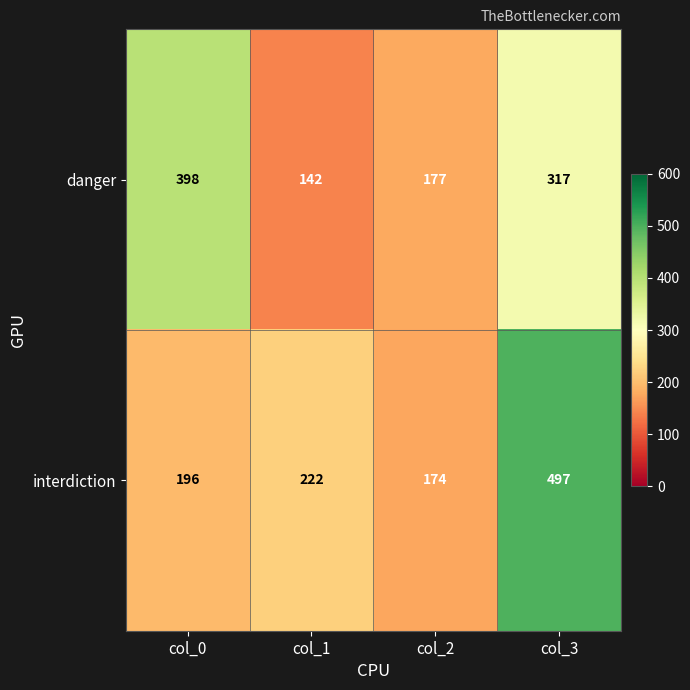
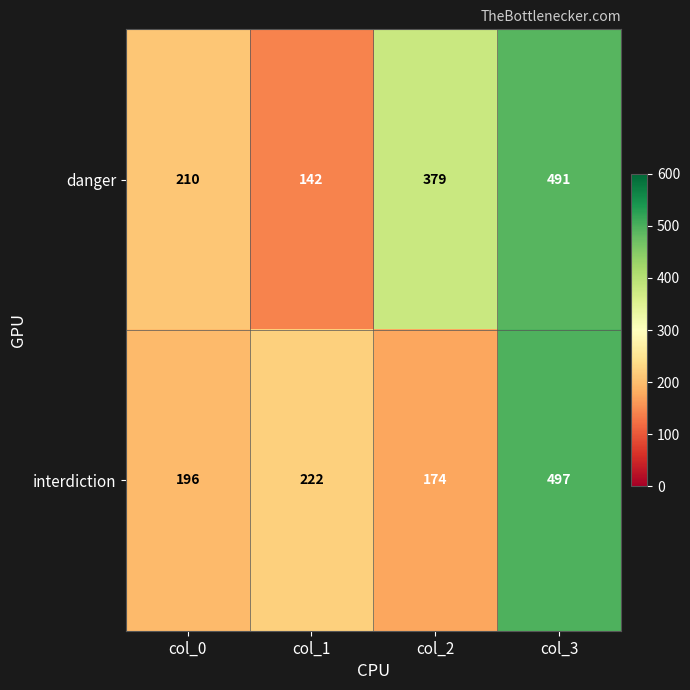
danger, col_0: 398 -> 210
danger, col_2: 177 -> 379
danger, col_3: 317 -> 491
